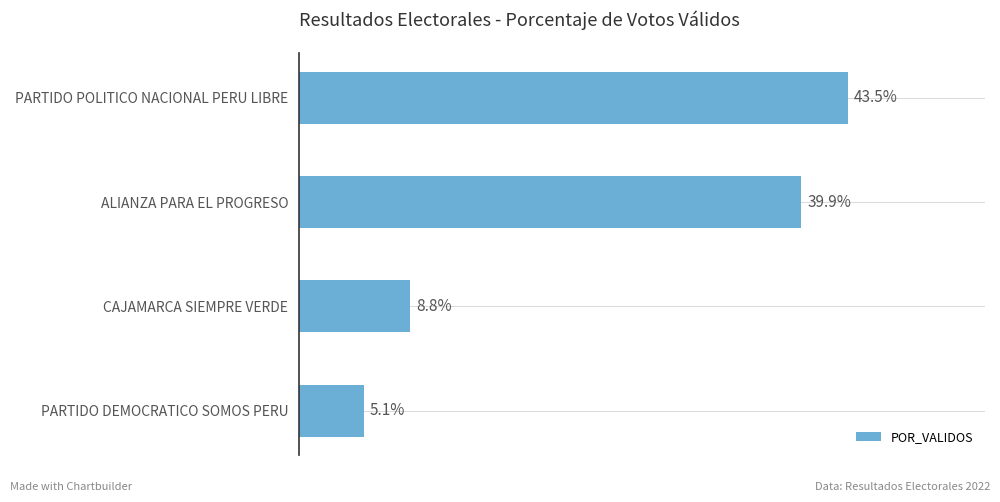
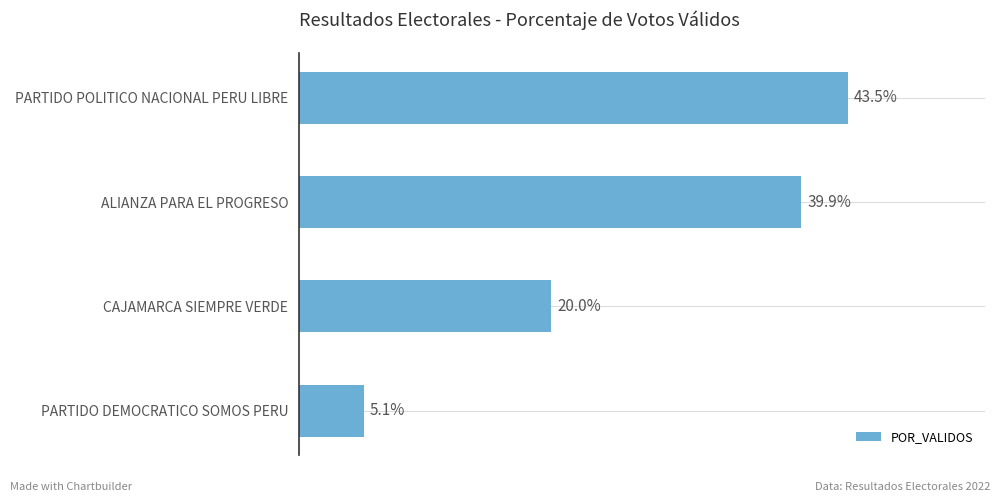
CAJAMARCA SIEMPRE VERDE: 8.8% -> 20.0%
